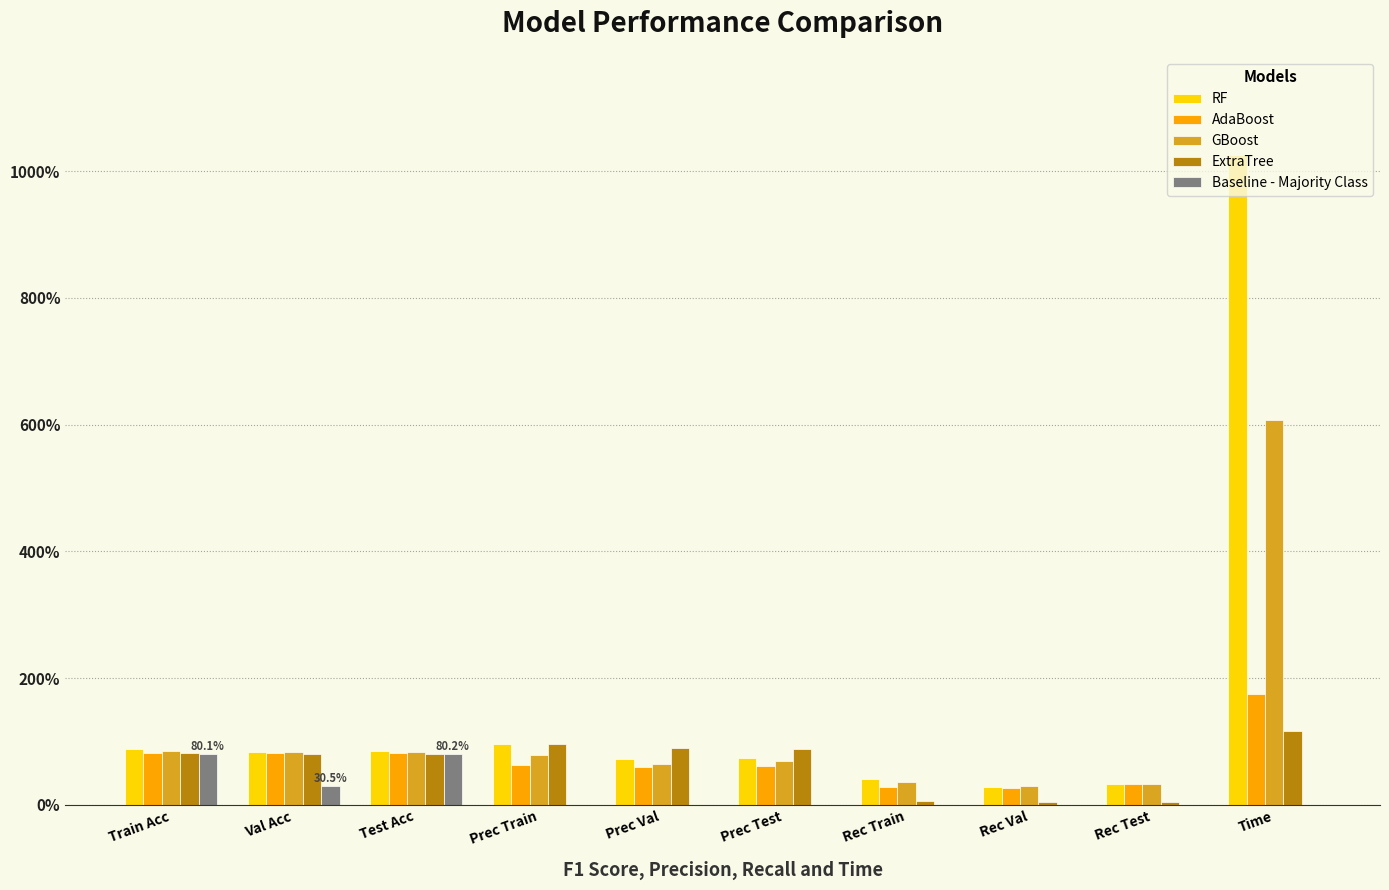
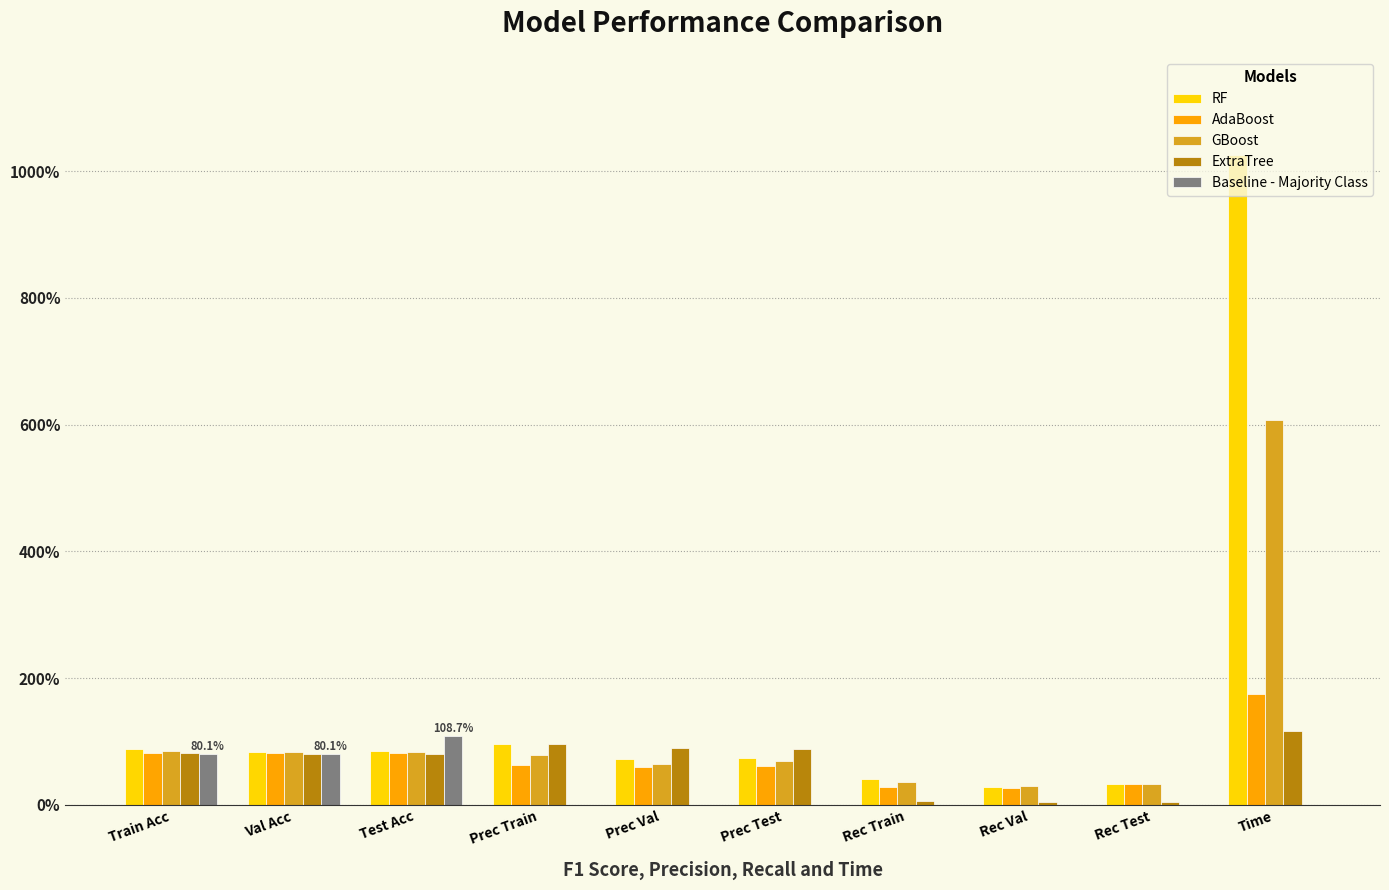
Baseline - Majority Class, Val Acc: 30.5% -> 80.1%
Baseline - Majority Class, Test Acc: 80.2% -> 108.7%
